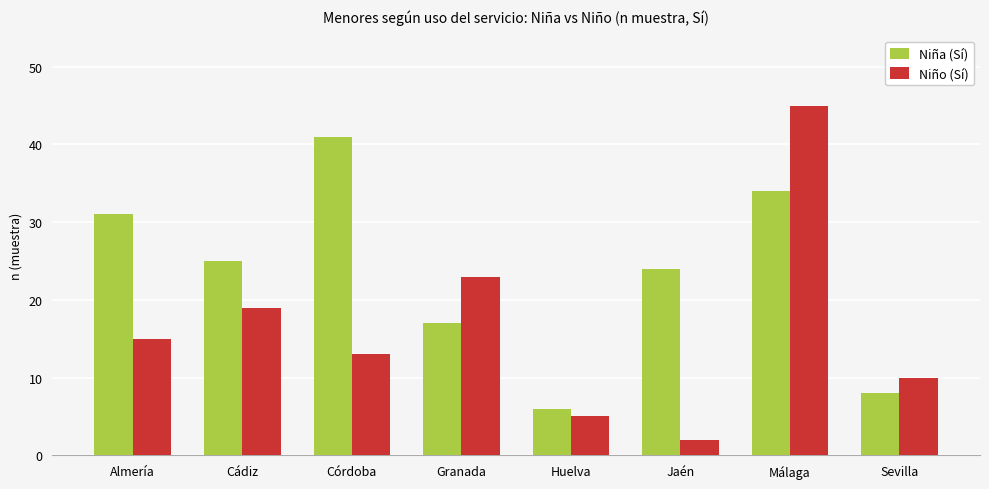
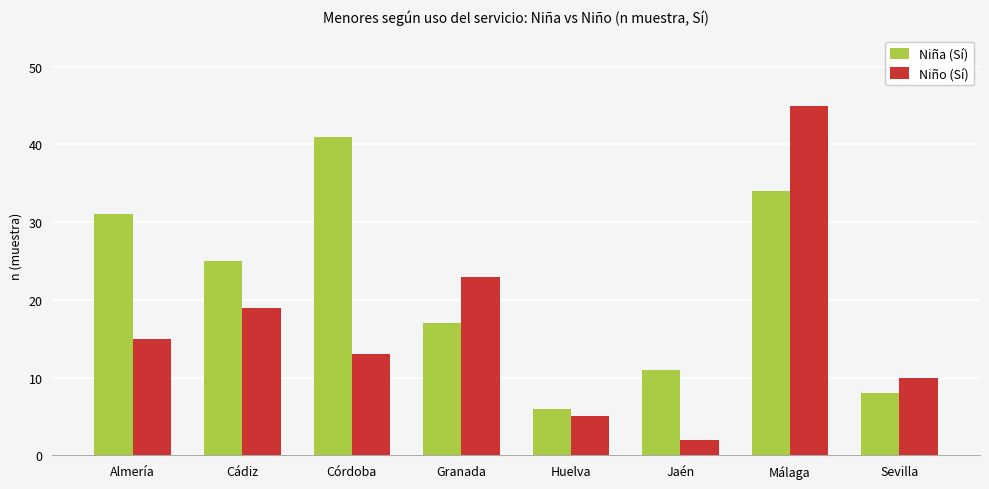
Niña (Sí), Jaén: 24 -> 11
